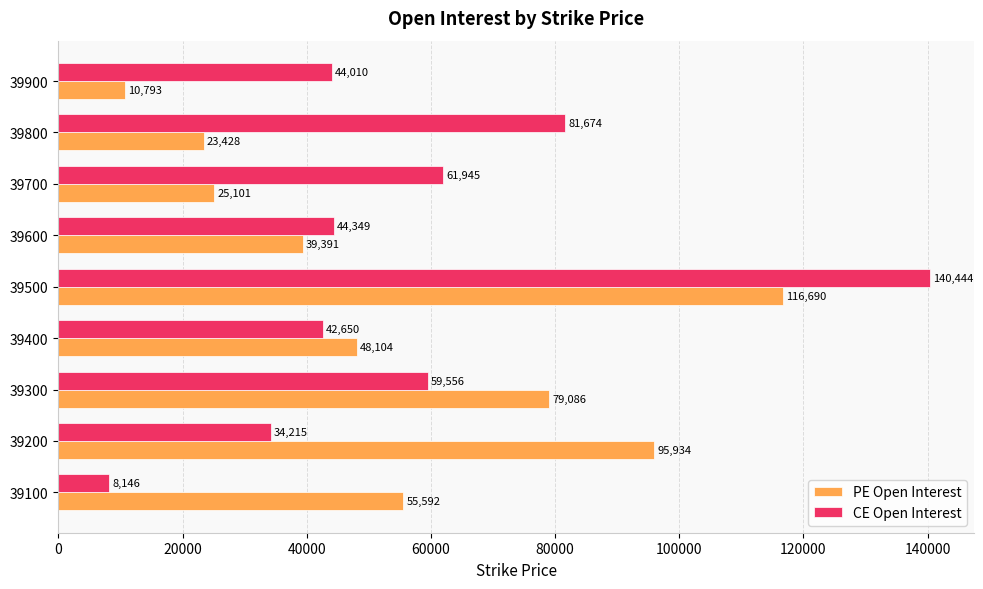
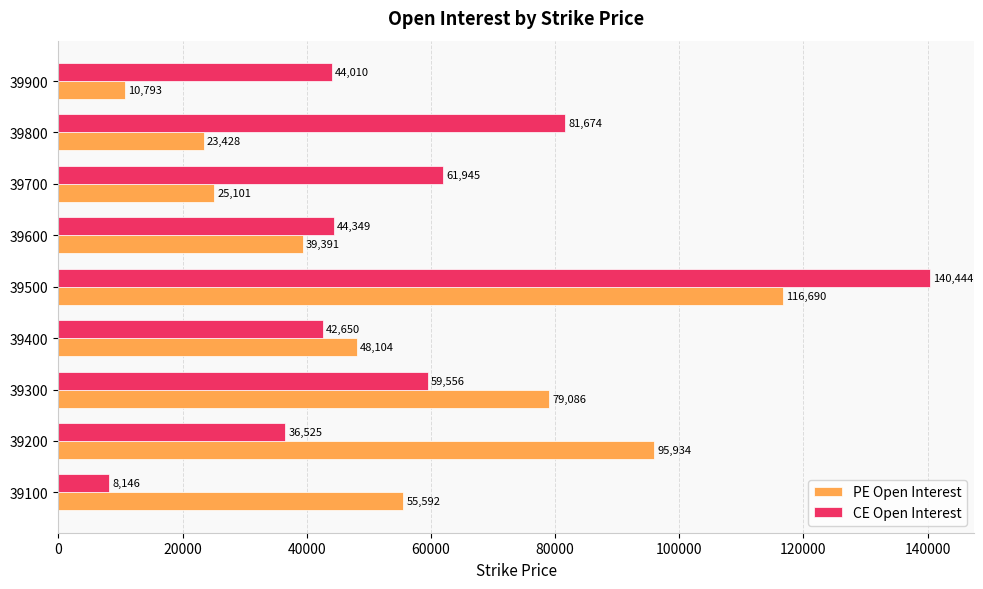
CE Open Interest, 39200: 34,215 -> 36,525
